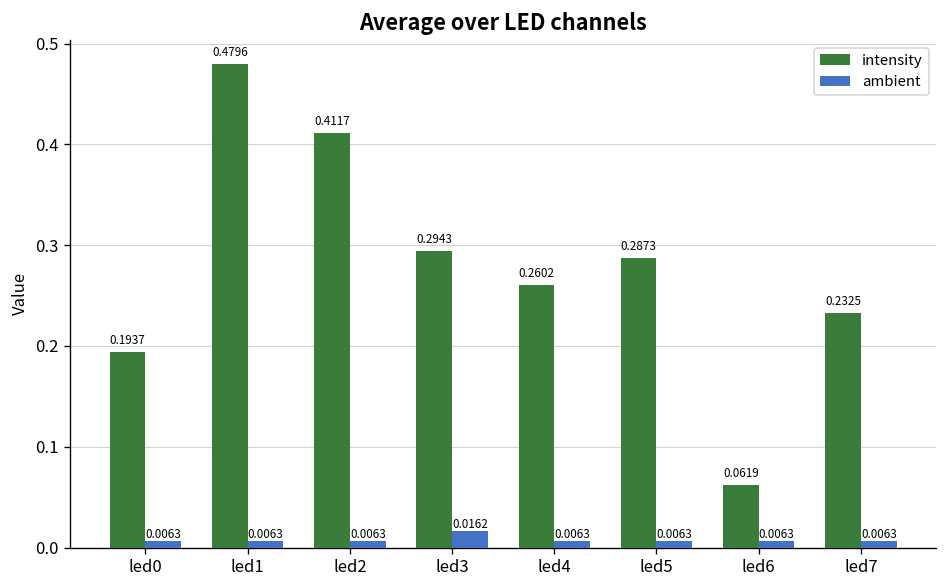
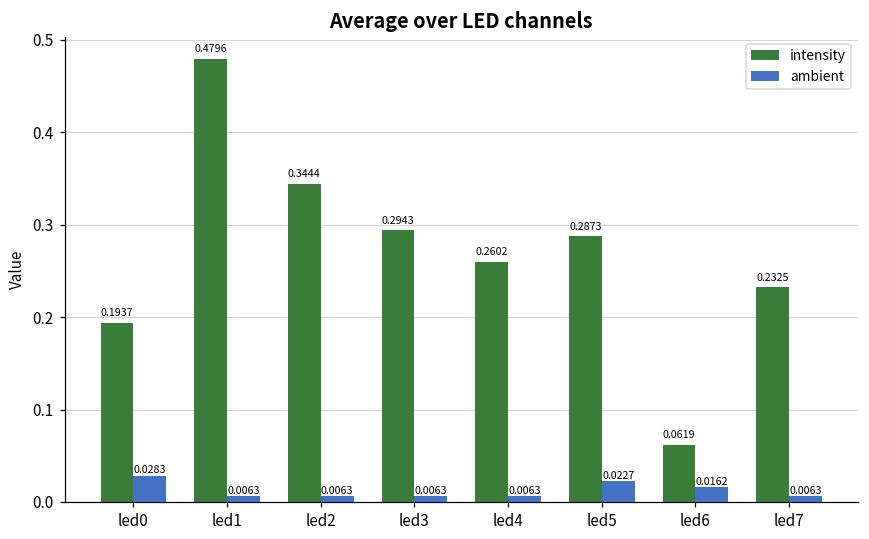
ambient, led0: 0.0063 -> 0.0283
intensity, led2: 0.4117 -> 0.3444
ambient, led3: 0.0162 -> 0.0063
ambient, led5: 0.0063 -> 0.0227
ambient, led6: 0.0063 -> 0.0162
